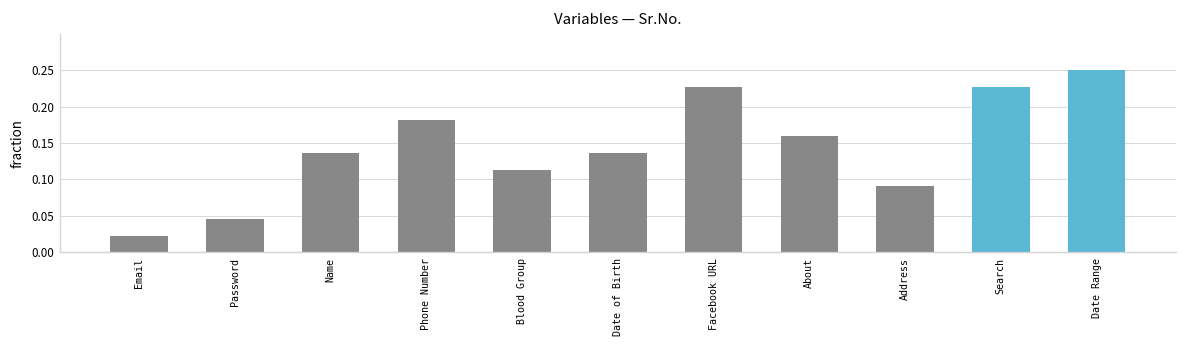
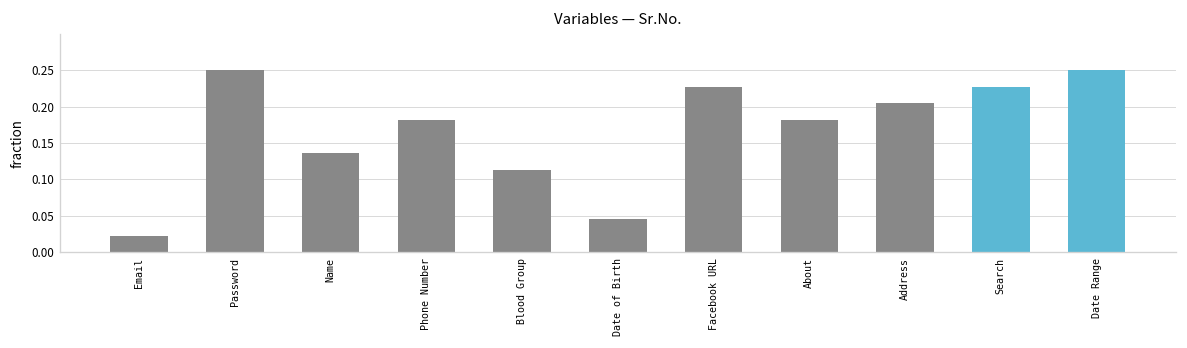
Password: 0.05 -> 0.25
Date of Birth: 0.14 -> 0.05
About: 0.16 -> 0.18
Address: 0.09 -> 0.20
